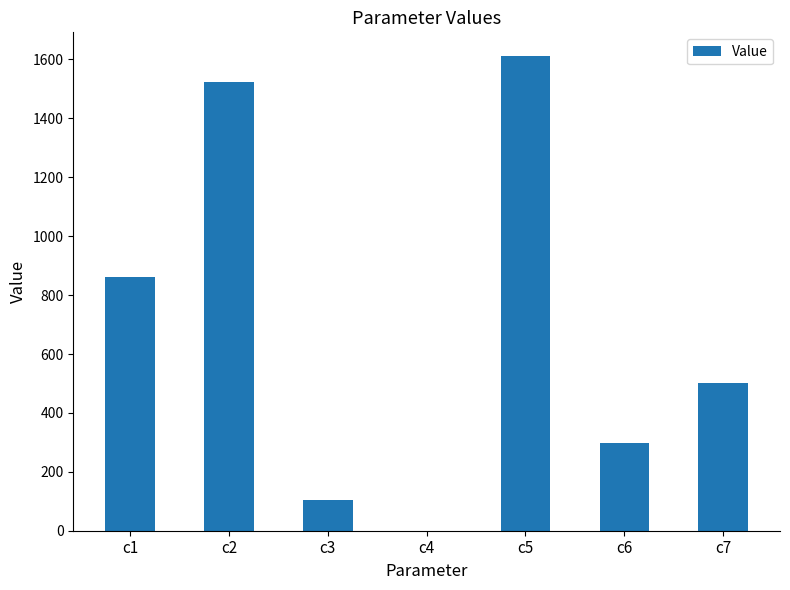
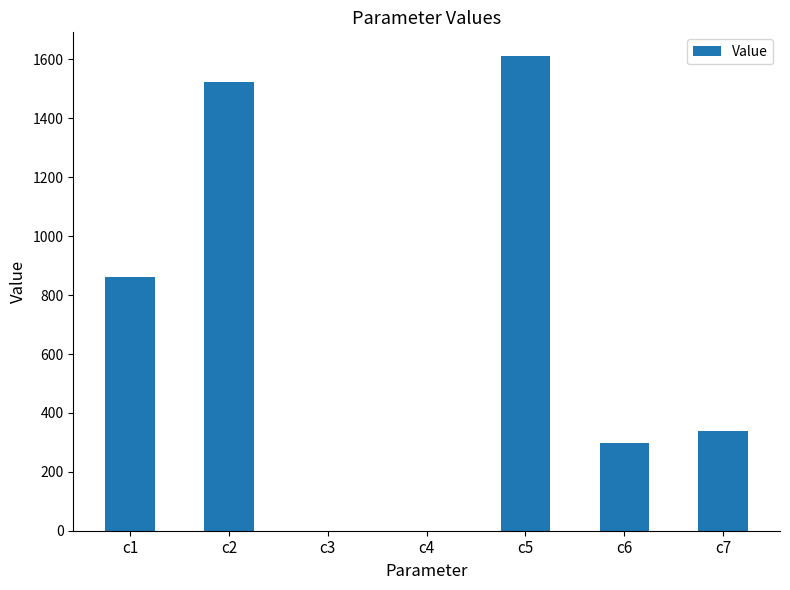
c3: 110 -> 0
c7: 500 -> 340
